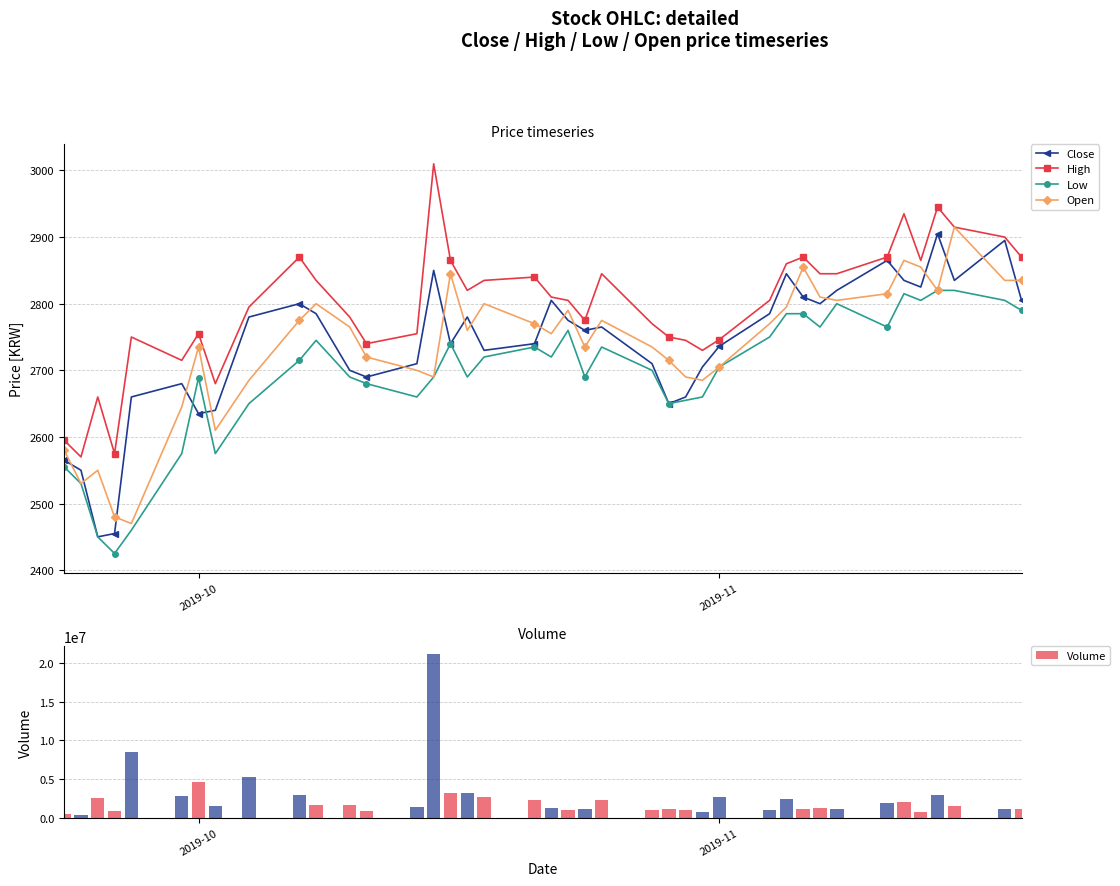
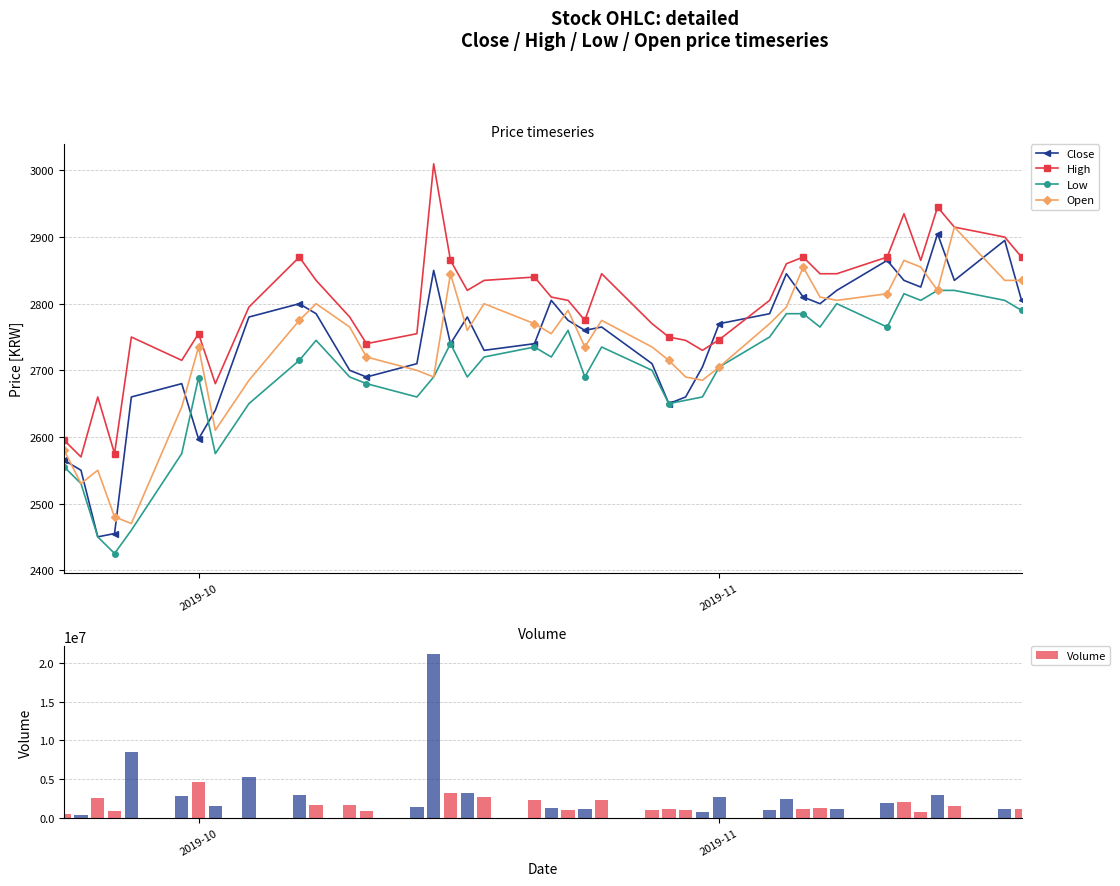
Price timeseries, Close, 2019-10: 2640 -> 2600
Price timeseries, Close, 2019-11: 2740 -> 2770
